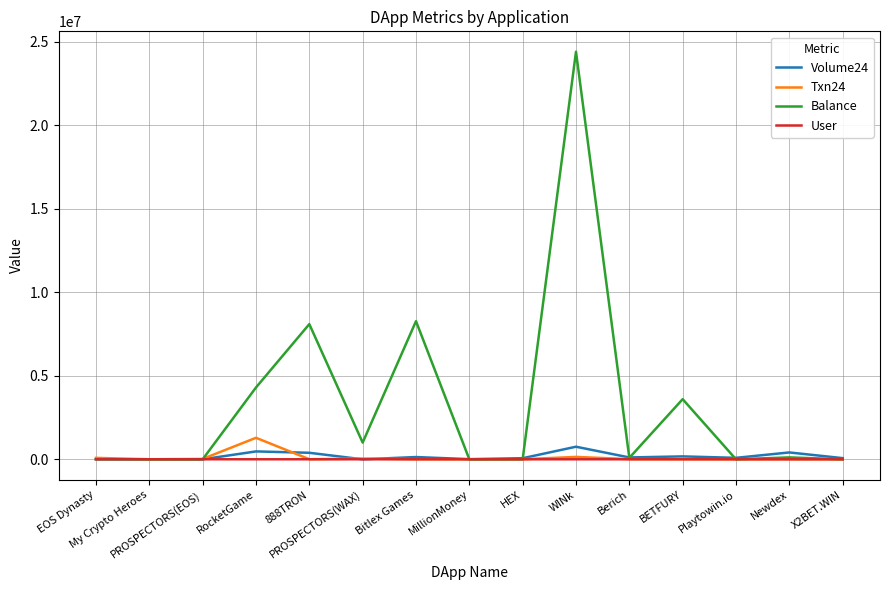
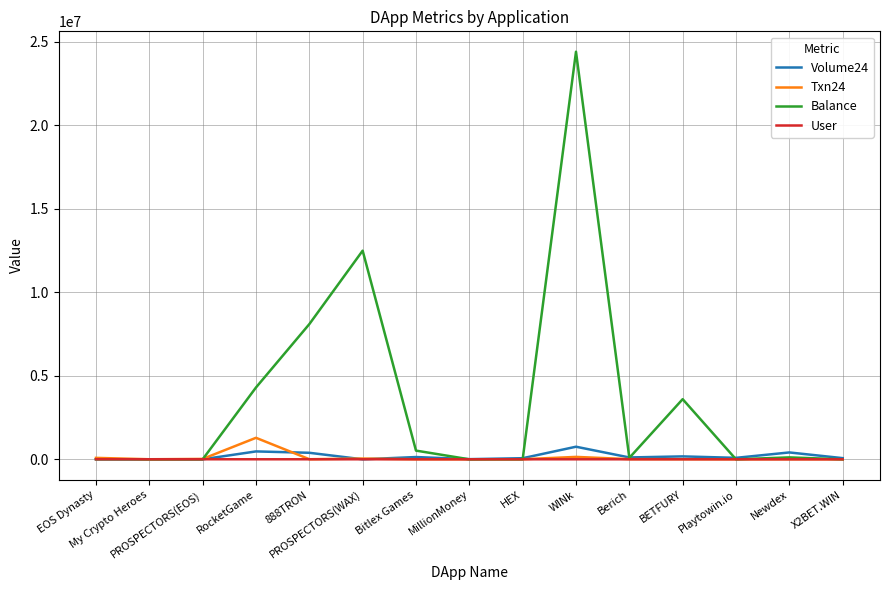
Balance, PROSPECTORS(WAX): 1000000 -> 12500000
Balance, Bitlex Games: 8300000 -> 500000
